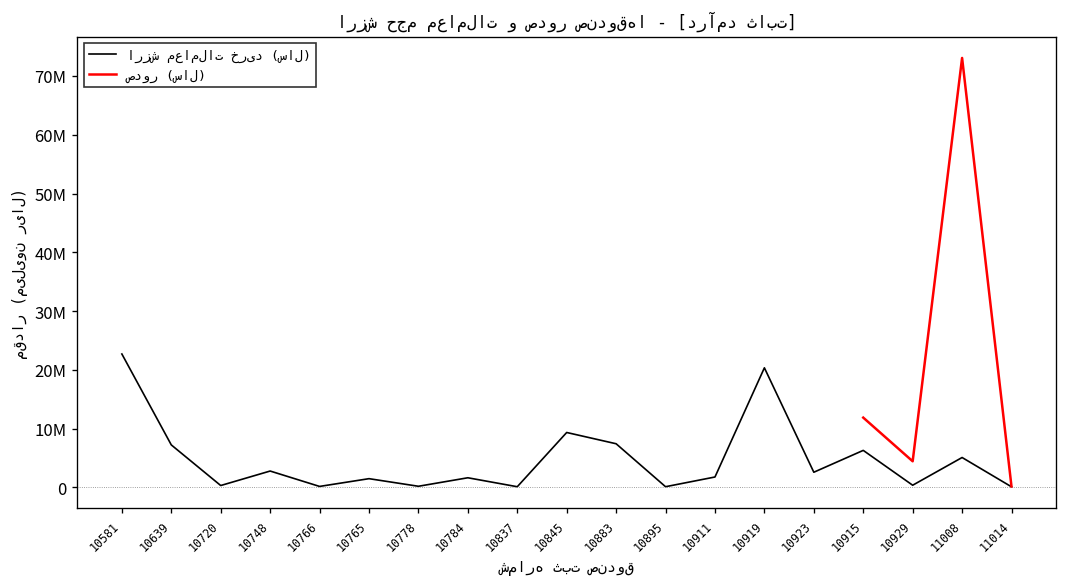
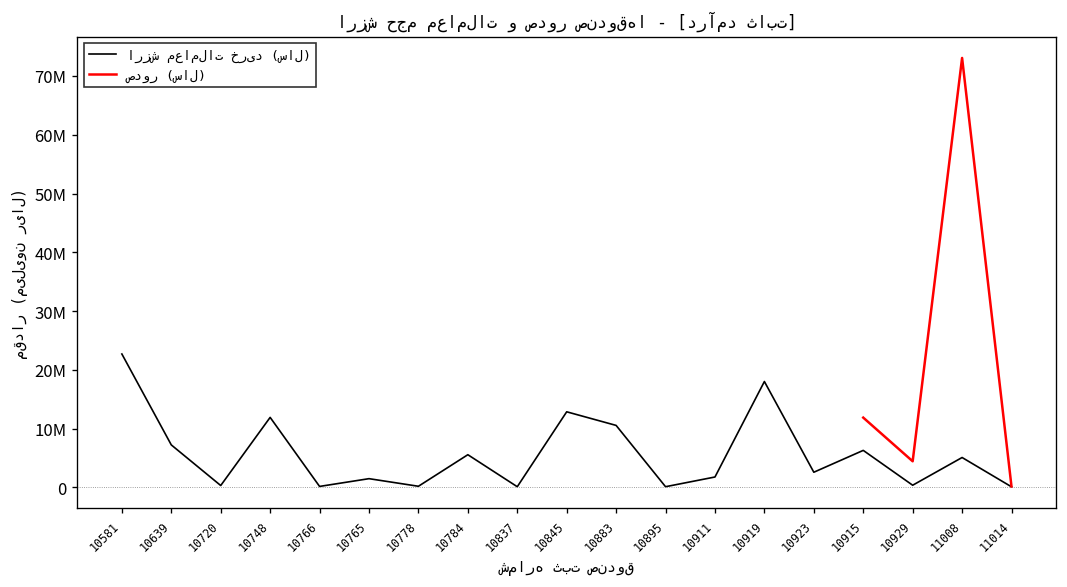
ارزش معاملات خرید (سال), 10748: 3000000 -> 12000000
ارزش معاملات خرید (سال), 10784: 2000000 -> 6000000
ارزش معاملات خرید (سال), 10845: 9000000 -> 13000000
ارزش معاملات خرید (سال), 10883: 7000000 -> 11000000
ارزش معاملات خرید (سال), 10919: 20000000 -> 18000000
